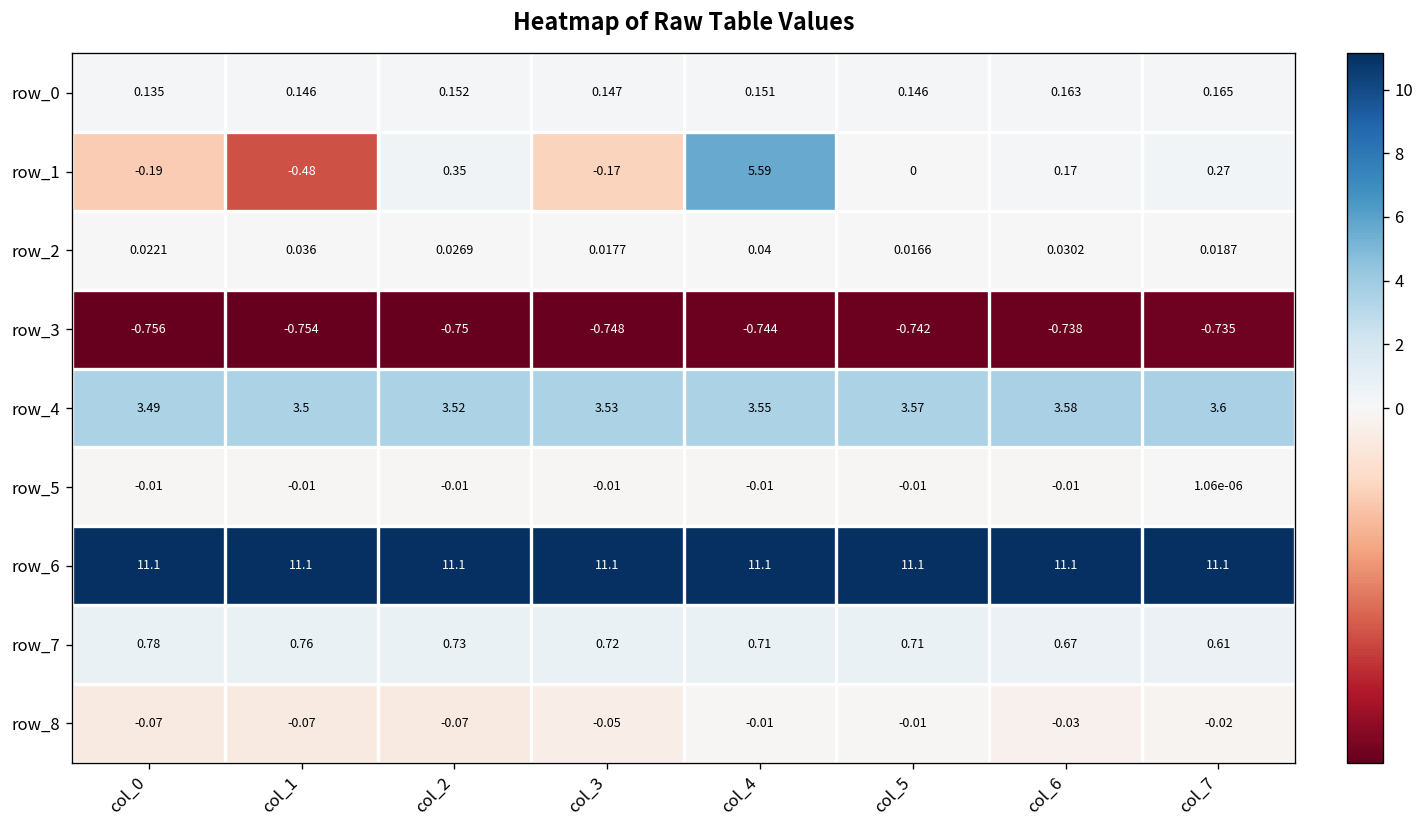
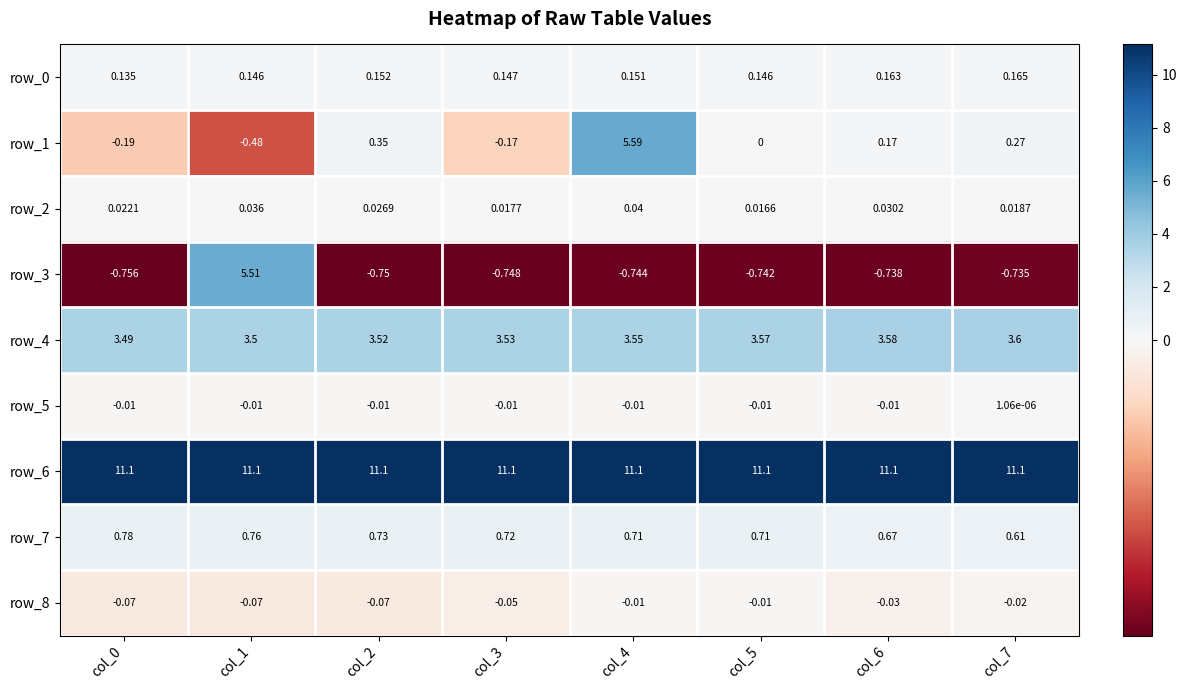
row_3, col_1: -0.754 -> 5.51
